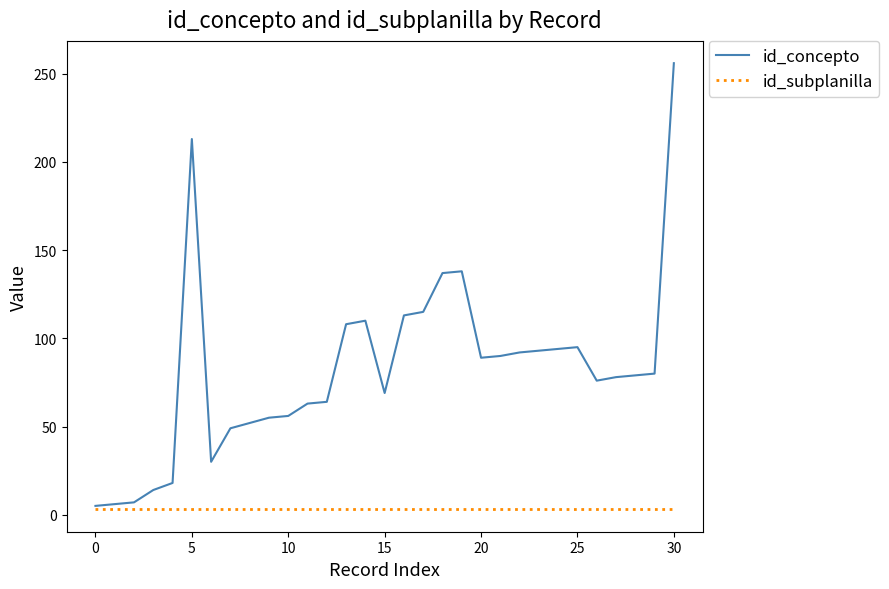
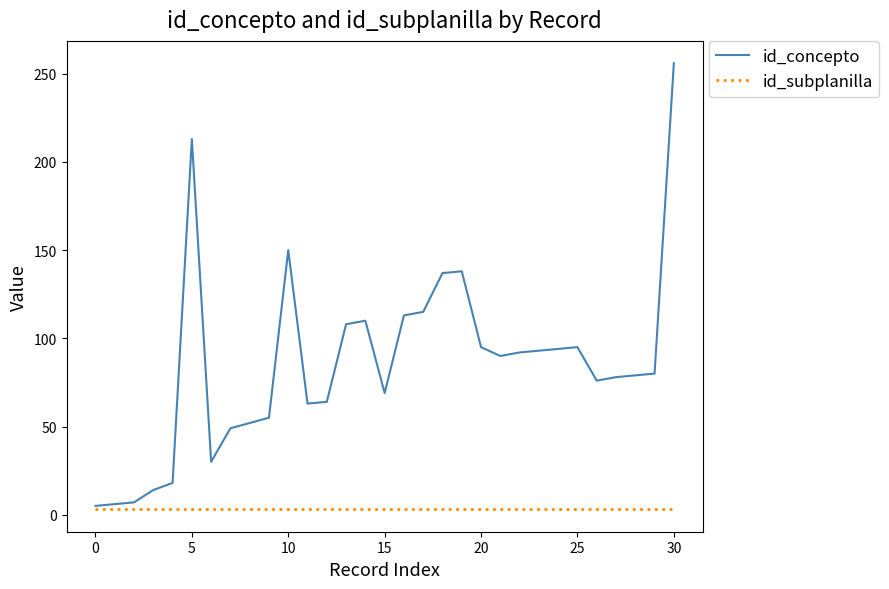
id_concepto, 10: 56 -> 150
id_concepto, 20: 89 -> 95
